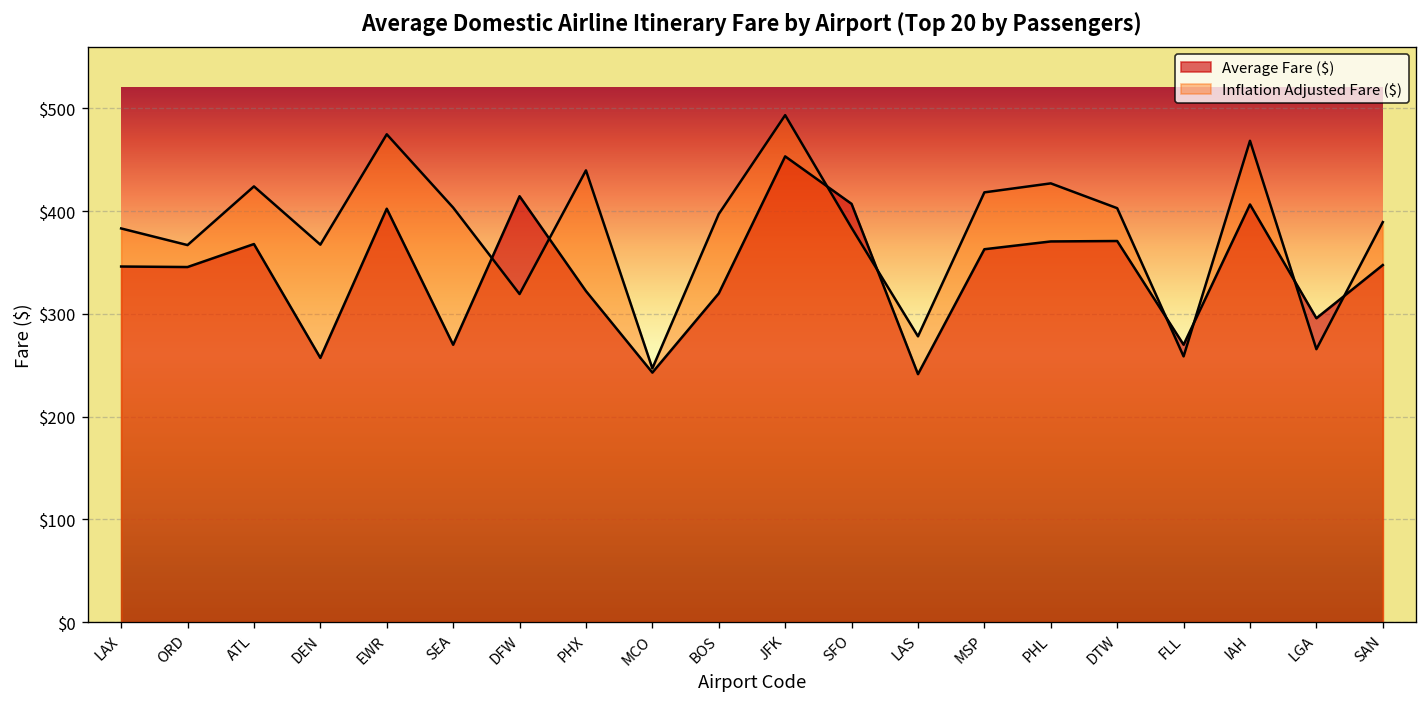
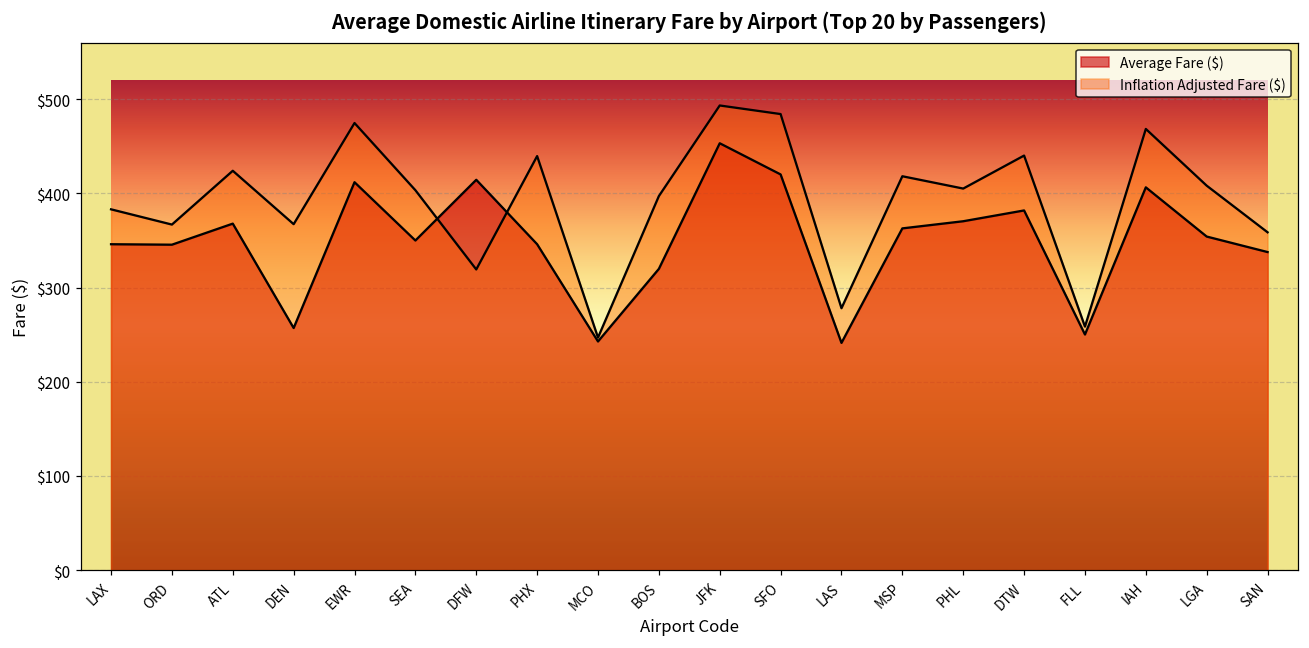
Average Fare ($), EWR: $400 -> $410
Average Fare ($), SEA: $270 -> $350
Average Fare ($), PHX: $320 -> $350
Average Fare ($), SFO: $410 -> $420
Inflation Adjusted Fare ($), SFO: $380 -> $480
Inflation Adjusted Fare ($), PHL: $430 -> $410
Average Fare ($), DTW: $370 -> $380
Inflation Adjusted Fare ($), DTW: $400 -> $440
Average Fare ($), FLL: $270 -> $250
Average Fare ($), LGA: $300 -> $350
Inflation Adjusted Fare ($), LGA: $270 -> $410
Average Fare ($), SAN: $350 -> $340
Inflation Adjusted Fare ($), SAN: $390 -> $360
